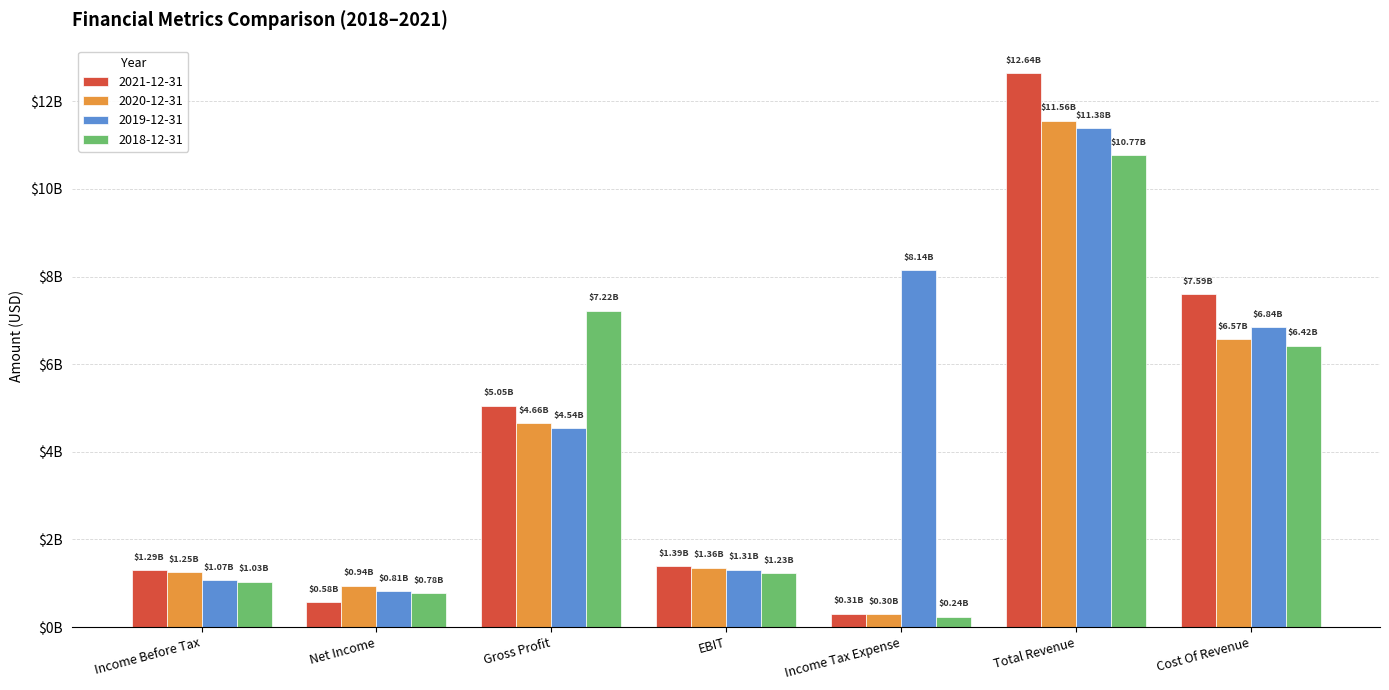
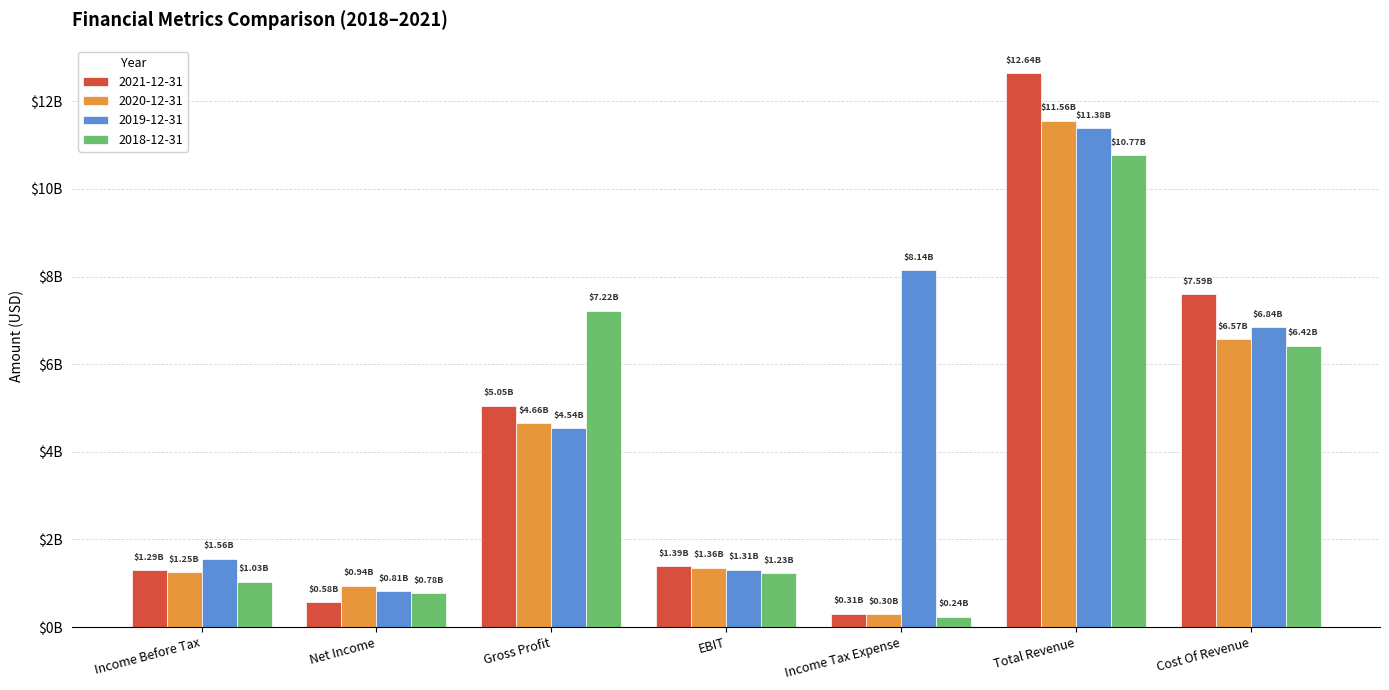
2019-12-31, Income Before Tax: $1.07B -> $1.56B
